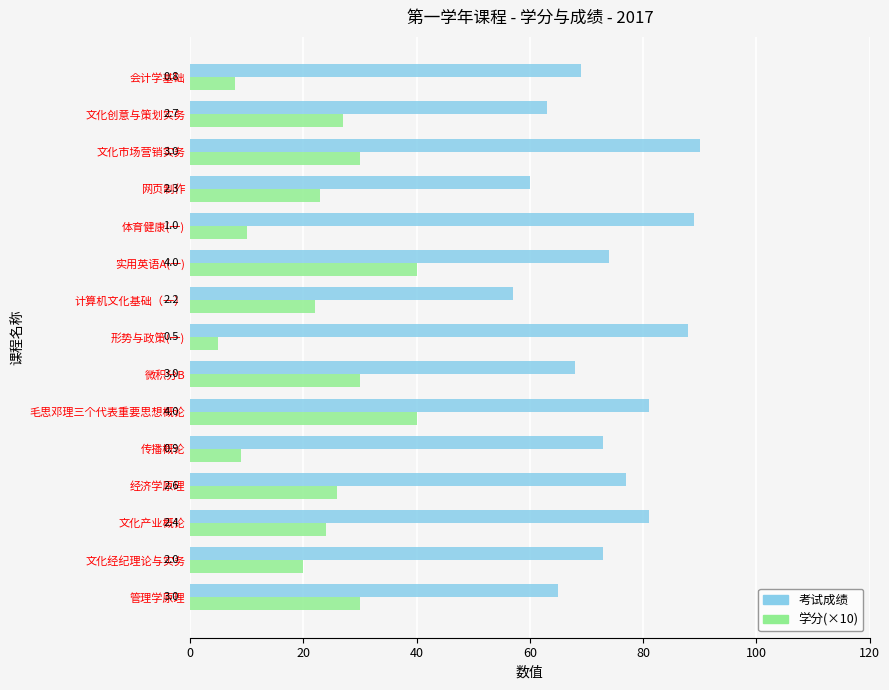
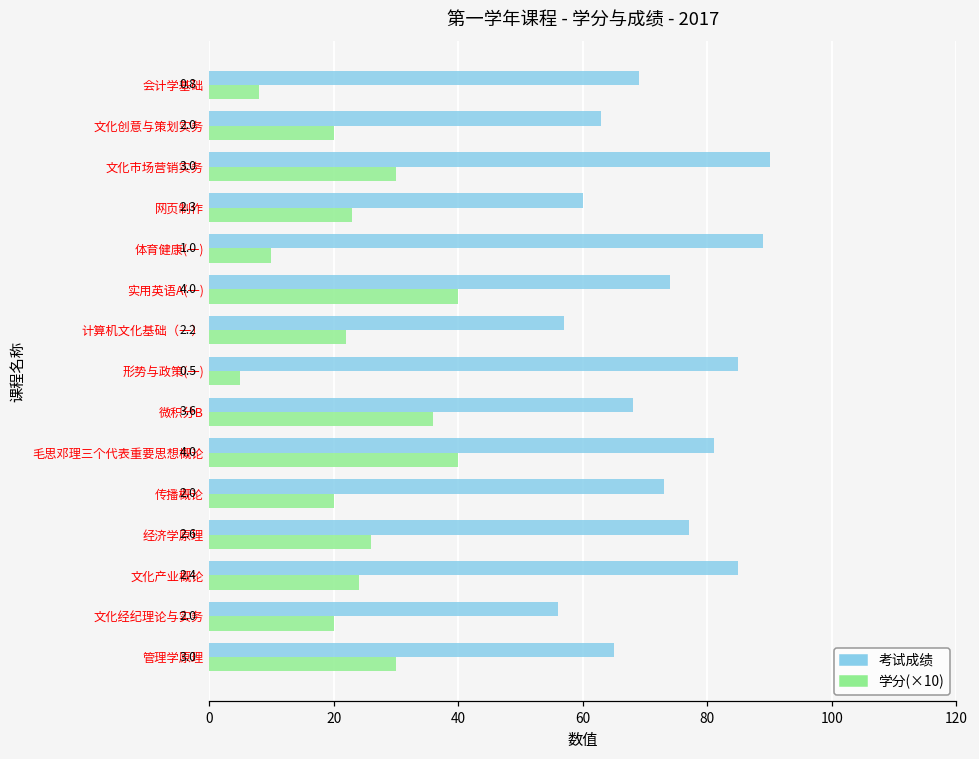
学分(×10), 文化创意与策划实务: 2.7 -> 2.0
考试成绩, 形势与政策(一): 88 -> 85
学分(×10), 微积分B: 3.0 -> 3.6
学分(×10), 传播概论: 0.9 -> 2.0
考试成绩, 文化产业概论: 81 -> 85
考试成绩, 文化经纪理论与实务: 73 -> 56
